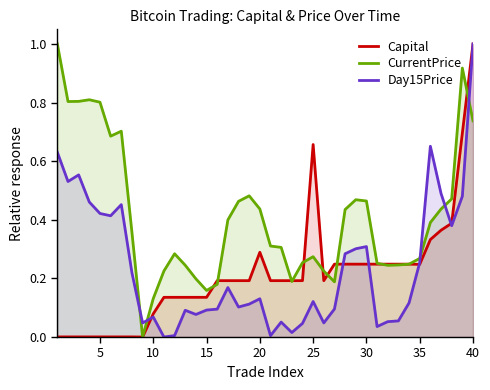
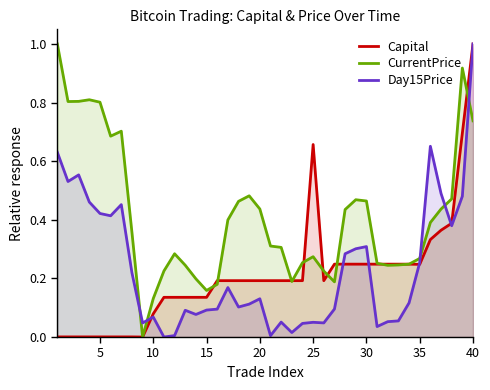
Capital, 20: 0.29 -> 0.19
Day15Price, 25: 0.12 -> 0.05
